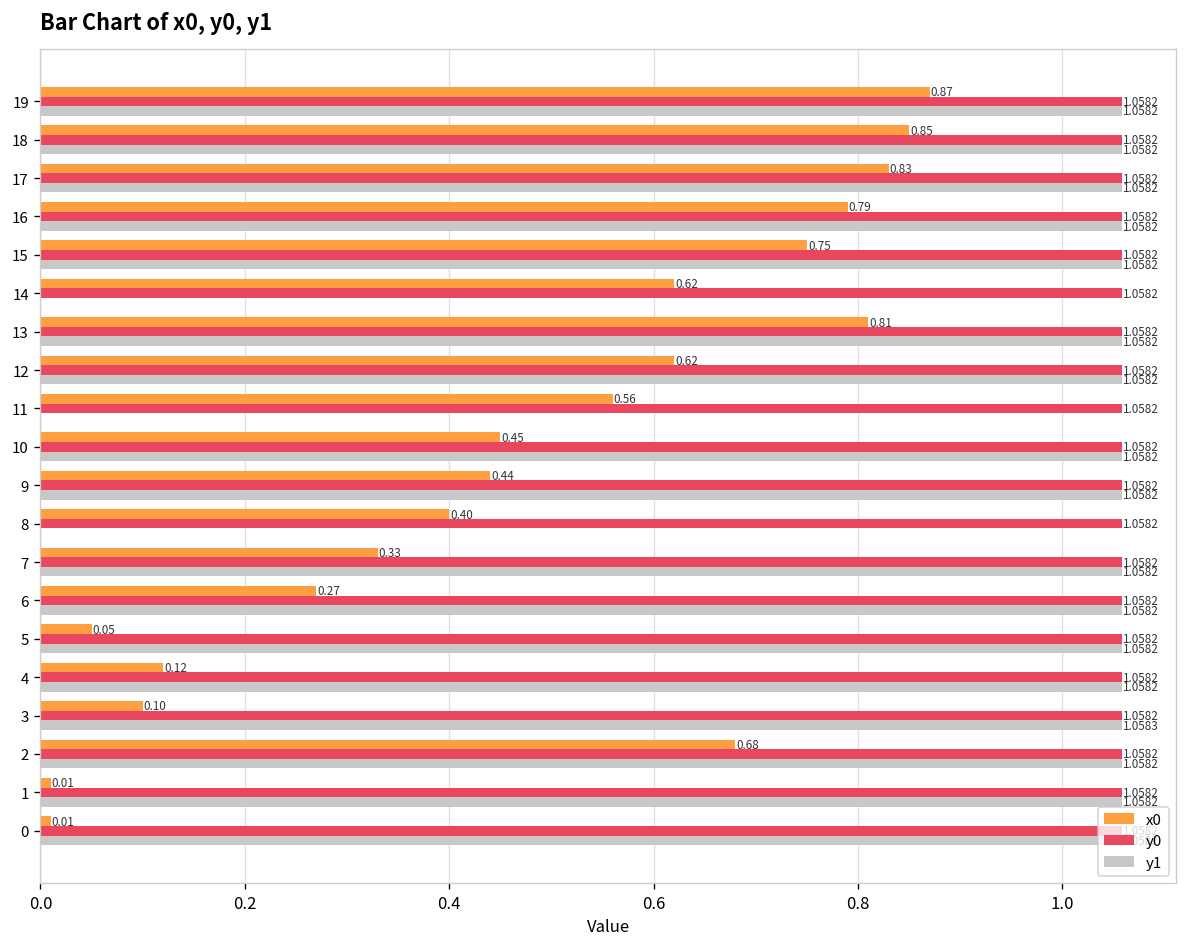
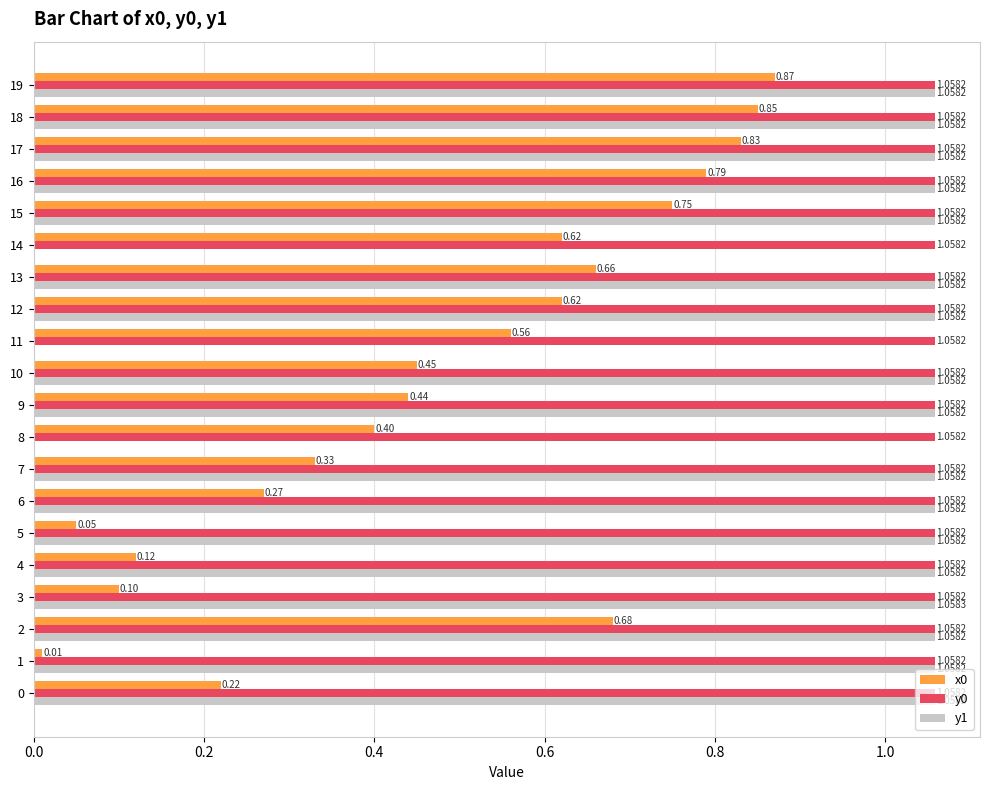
x0, 13: 0.81 -> 0.66
x0, 0: 0.01 -> 0.22
